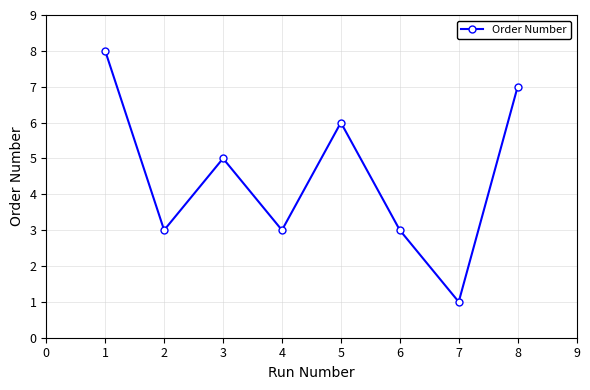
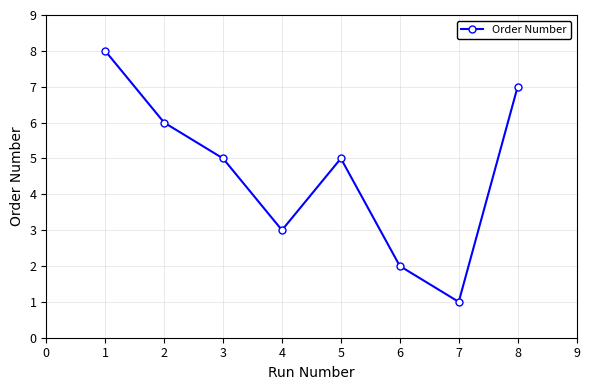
2: 3 -> 6
5: 6 -> 5
6: 3 -> 2
